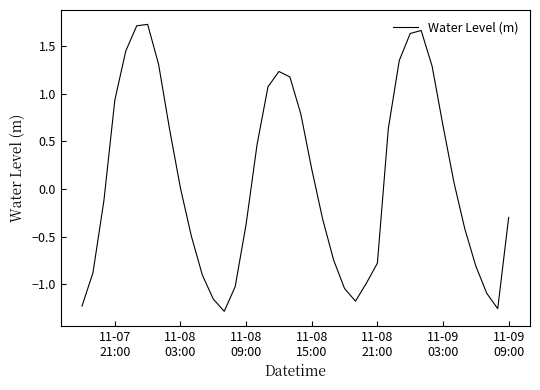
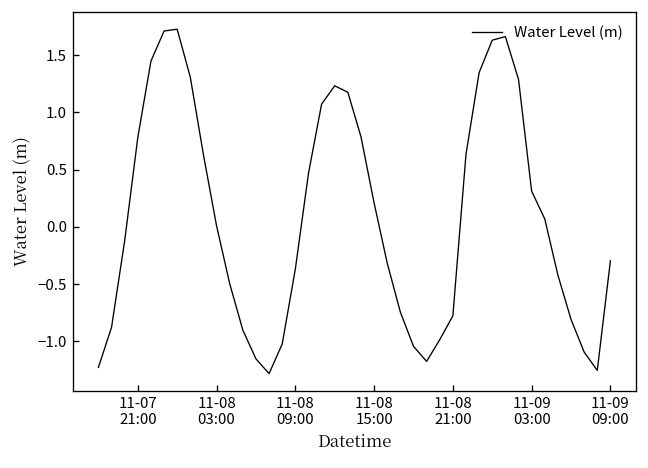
11-07 21:00: 0.9 -> 0.8
11-09 03:00: 0.7 -> 0.3
